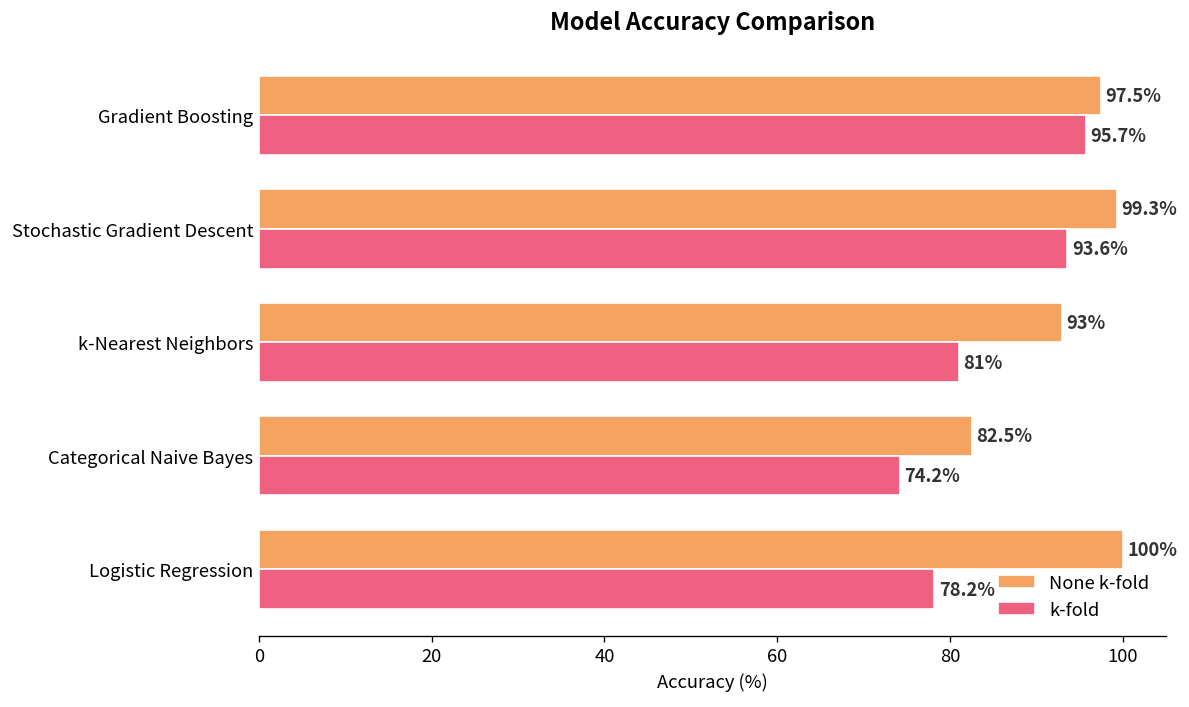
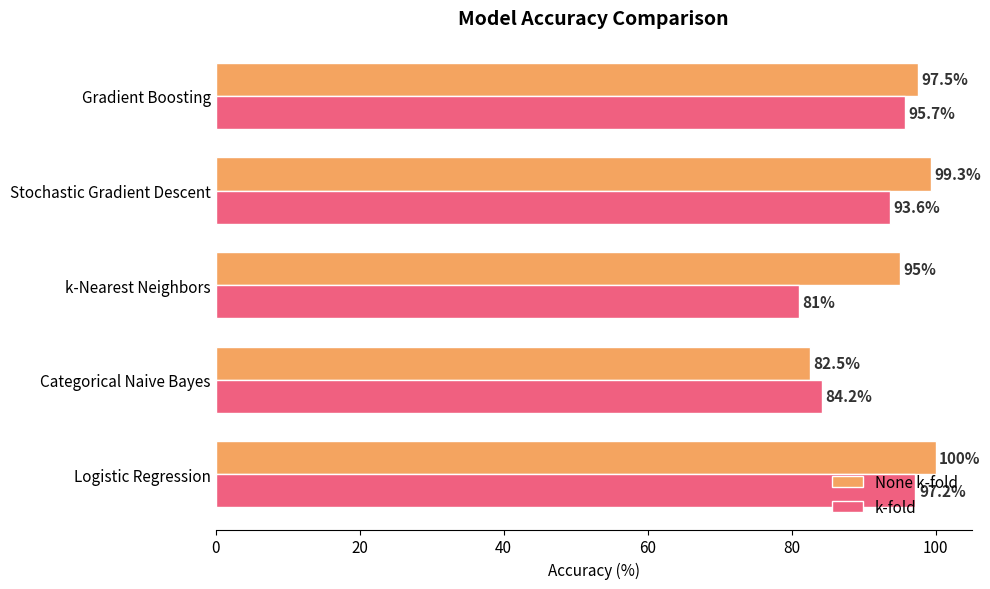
None k-fold, k-Nearest Neighbors: 93% -> 95%
k-fold, Categorical Naive Bayes: 74.2% -> 84.2%
k-fold, Logistic Regression: 78.2% -> 97.2%
